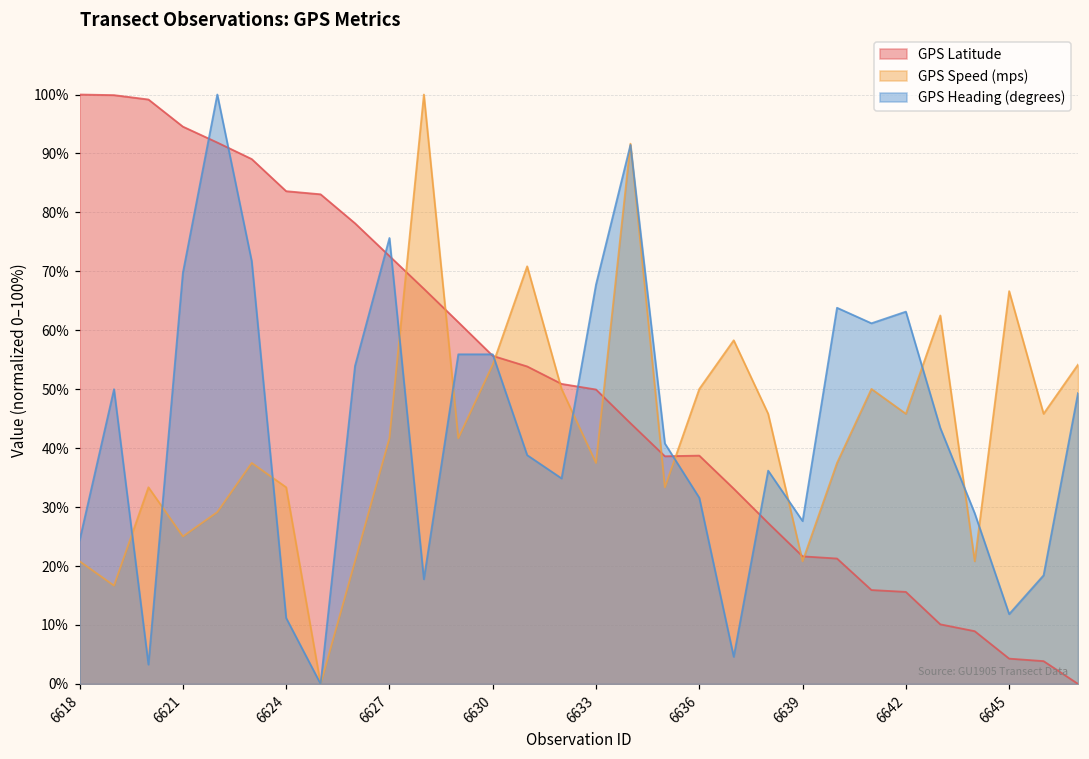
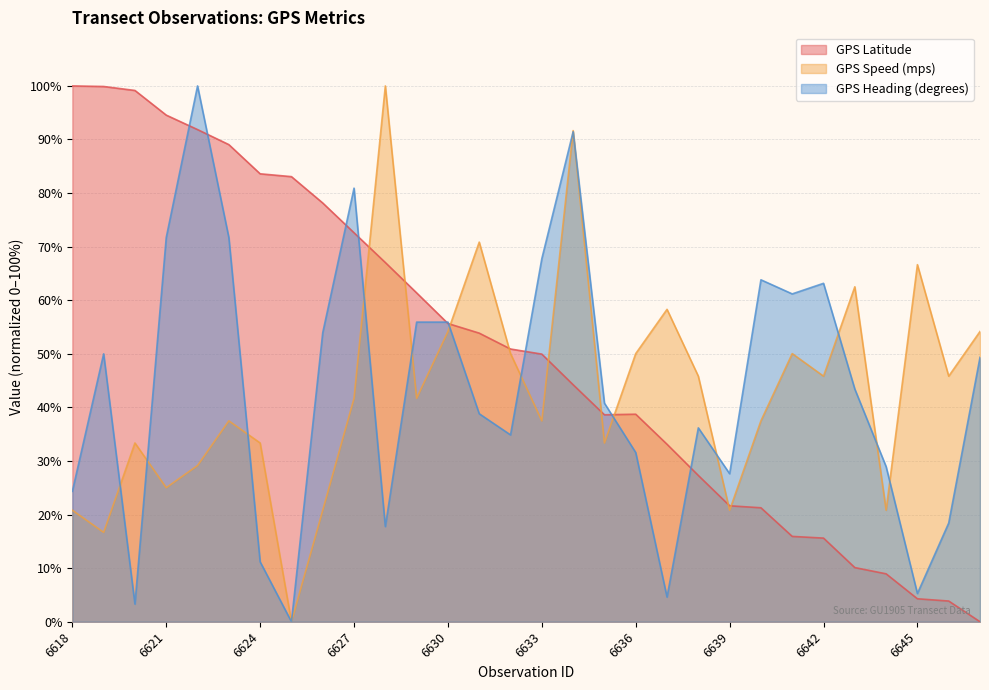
GPS Heading (degrees), 6621: 70% -> 72%
GPS Heading (degrees), 6627: 76% -> 81%
GPS Heading (degrees), 6645: 12% -> 5%
